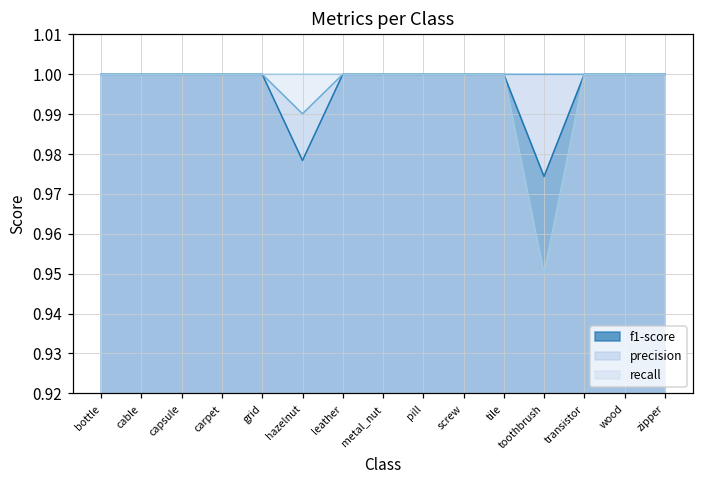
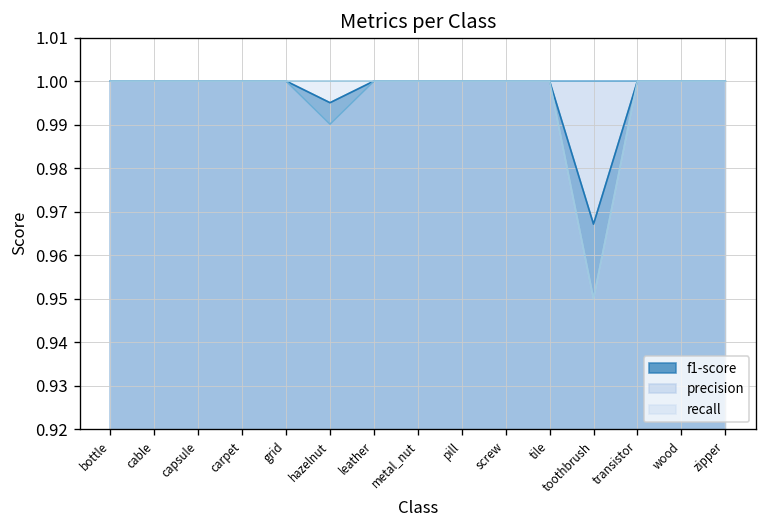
f1-score, hazelnut: 0.978 -> 0.995
f1-score, toothbrush: 0.974 -> 0.967
